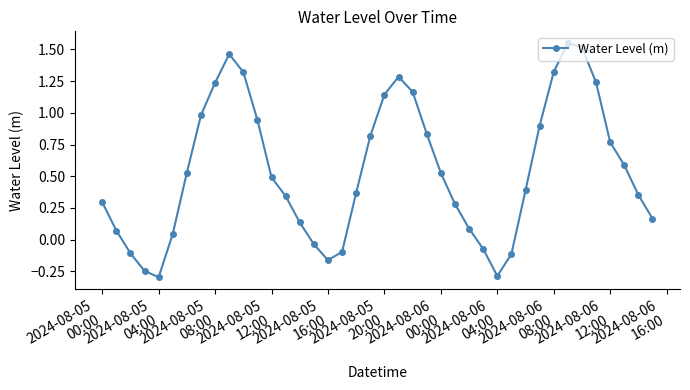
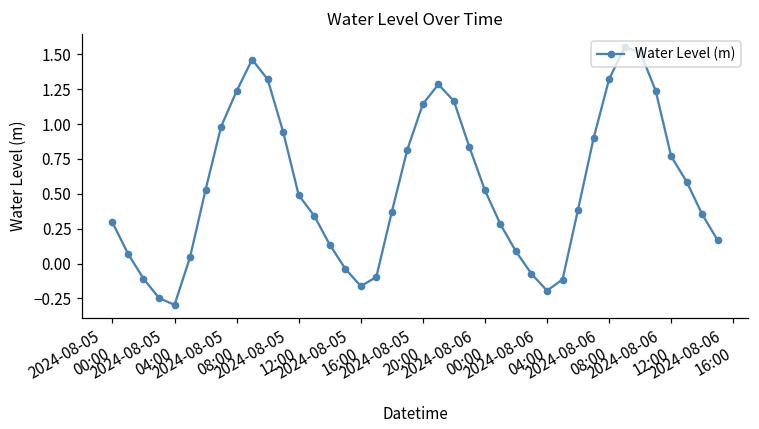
2024-08-06 04:00: -0.29 -> -0.19
